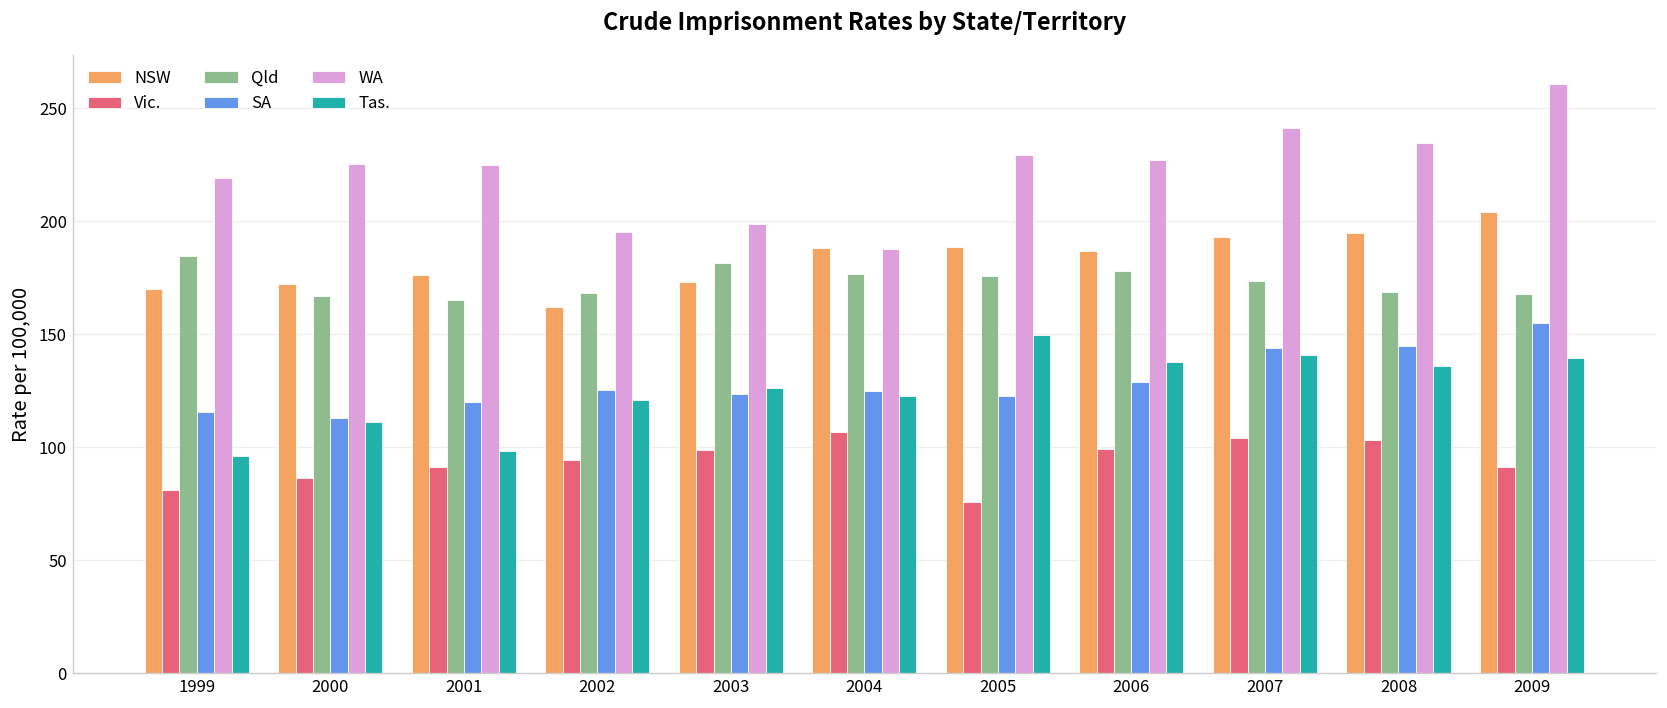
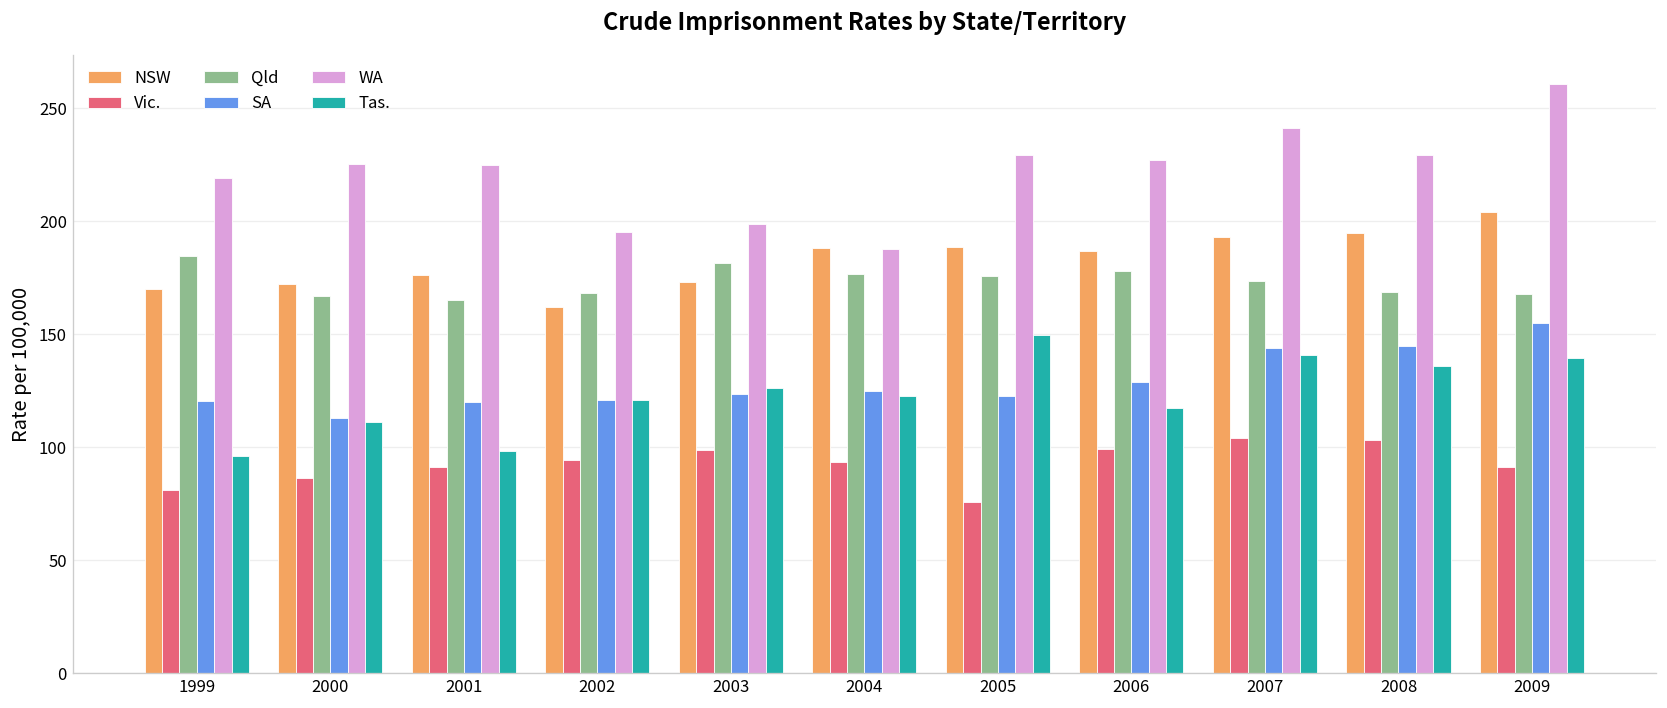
SA, 1999: 116 -> 120
SA, 2002: 125 -> 121
Vic., 2004: 107 -> 94
Tas., 2006: 138 -> 118
WA, 2008: 235 -> 230
